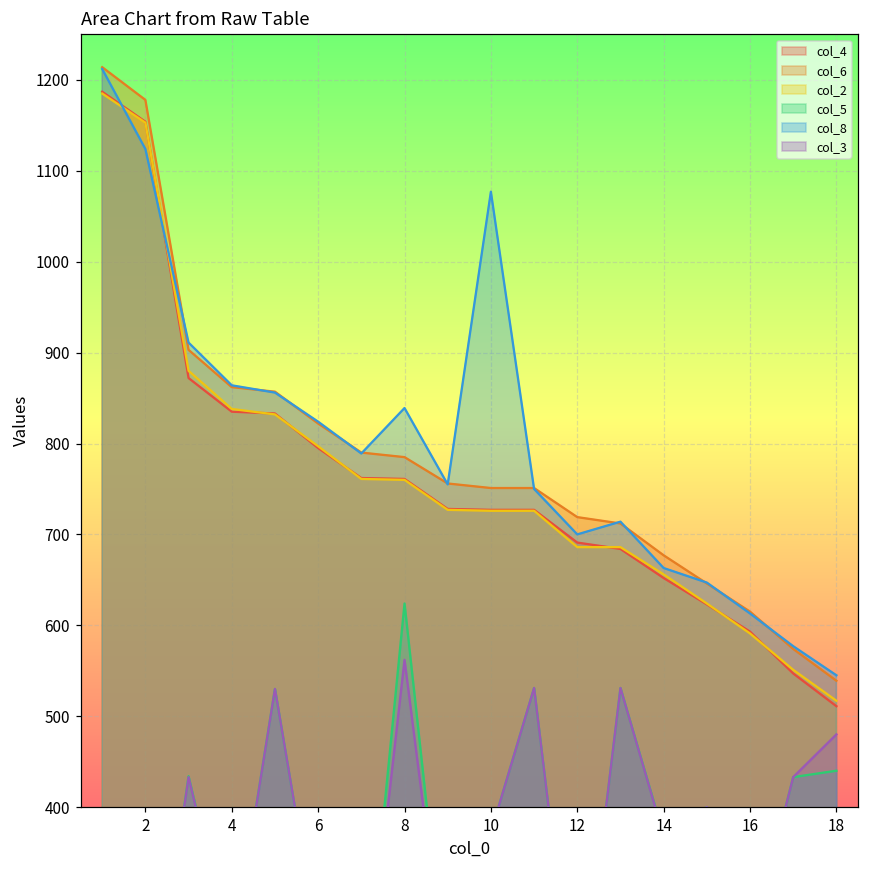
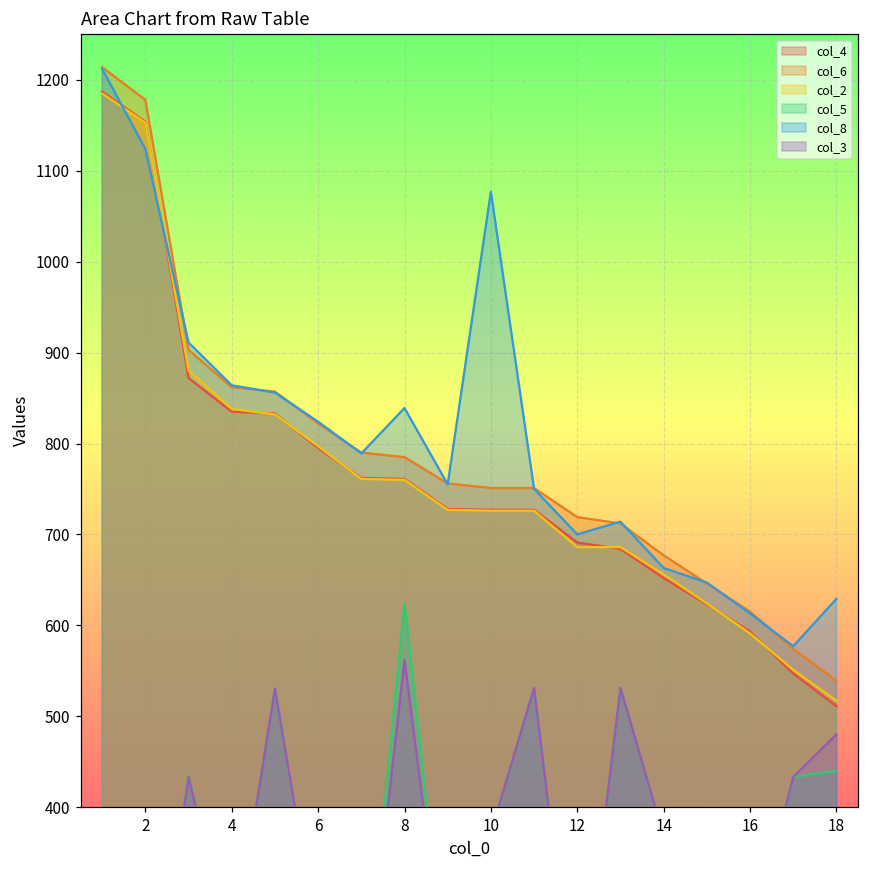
col_8, 18: 550 -> 630
